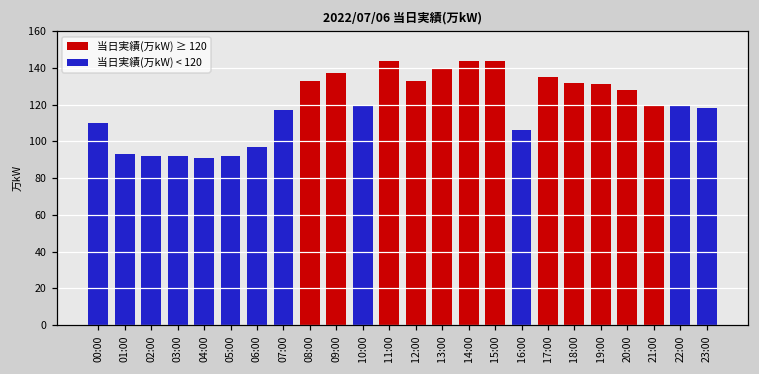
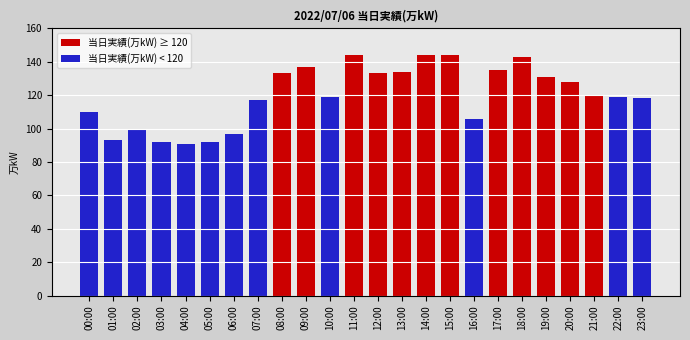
当日実績(万kW) < 120, 02:00: 92 -> 100
当日実績(万kW) ≥ 120, 13:00: 140 -> 134
当日実績(万kW) ≥ 120, 18:00: 132 -> 143
